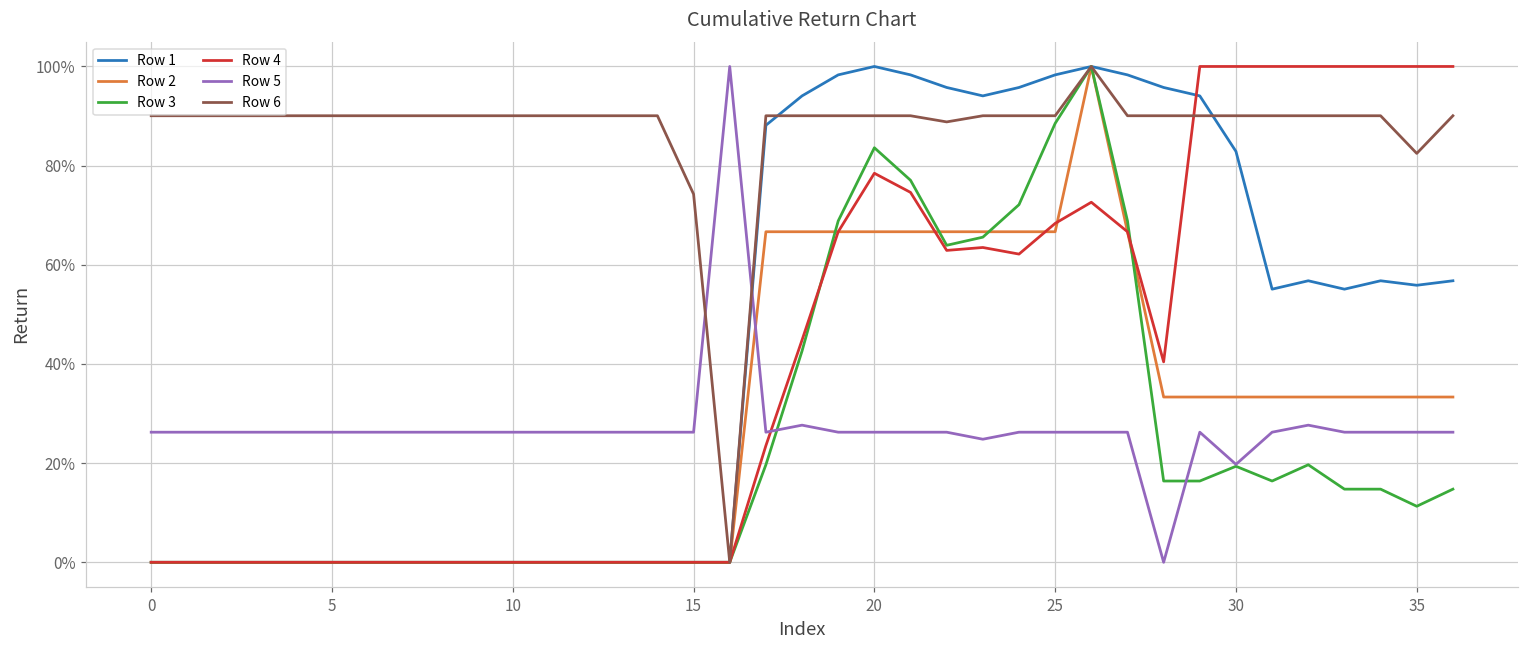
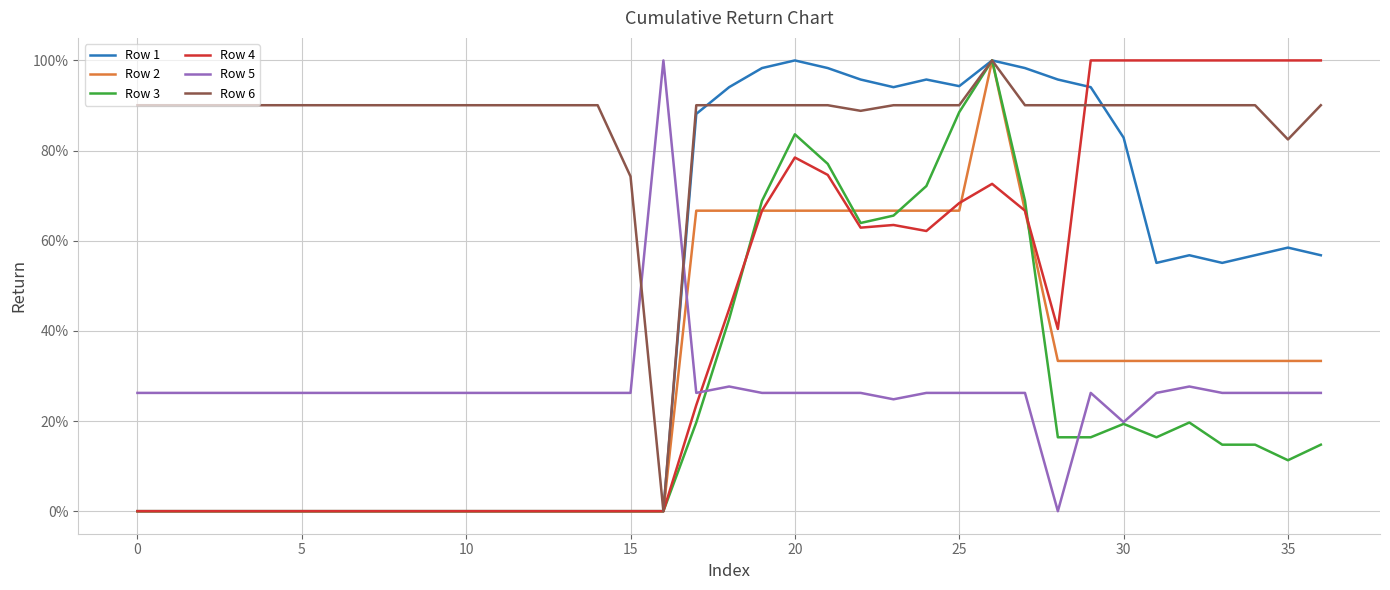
Row 1, 25: 98% -> 94%
Row 1, 35: 56% -> 58%
